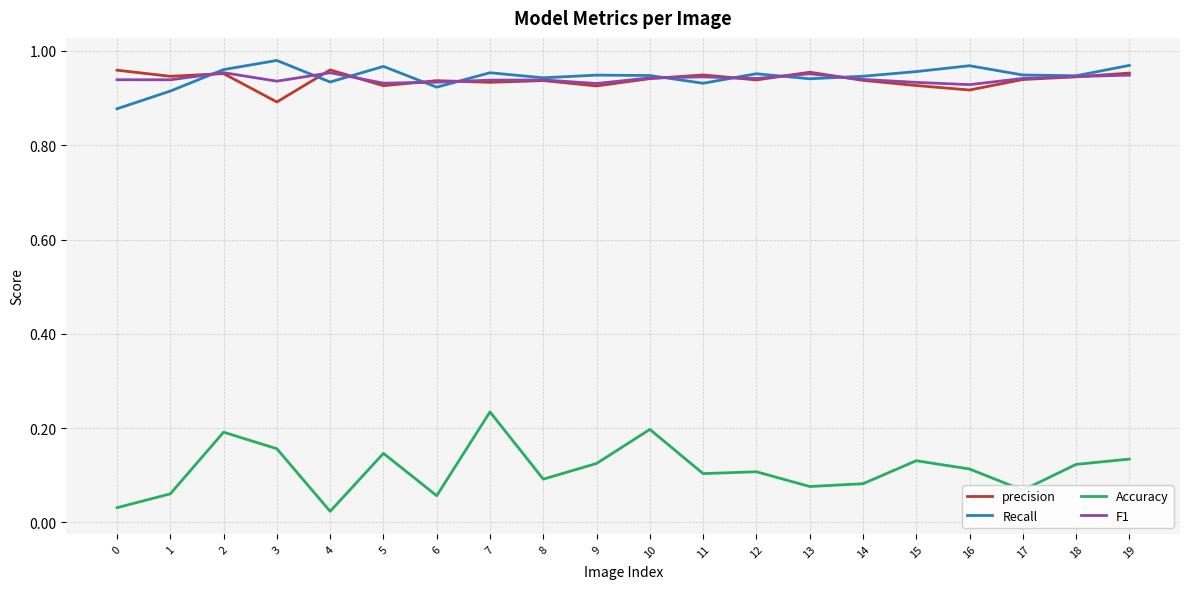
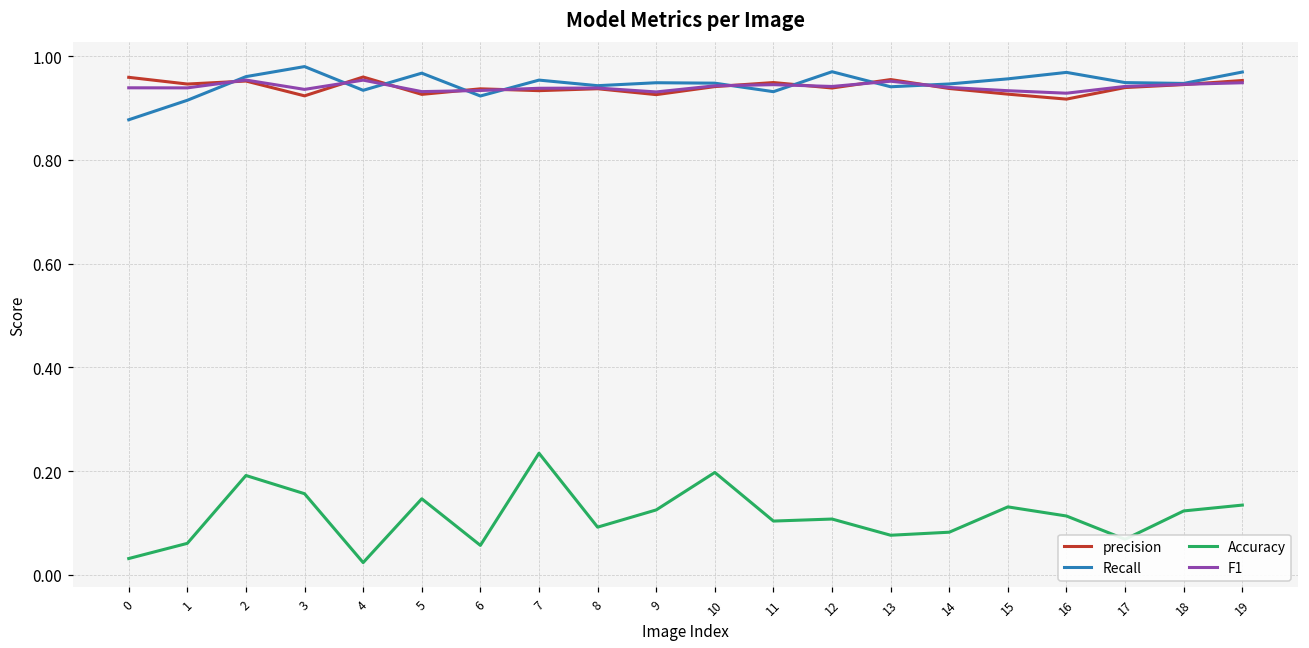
precision, 3: 0.89 -> 0.92
Recall, 12: 0.95 -> 0.97
